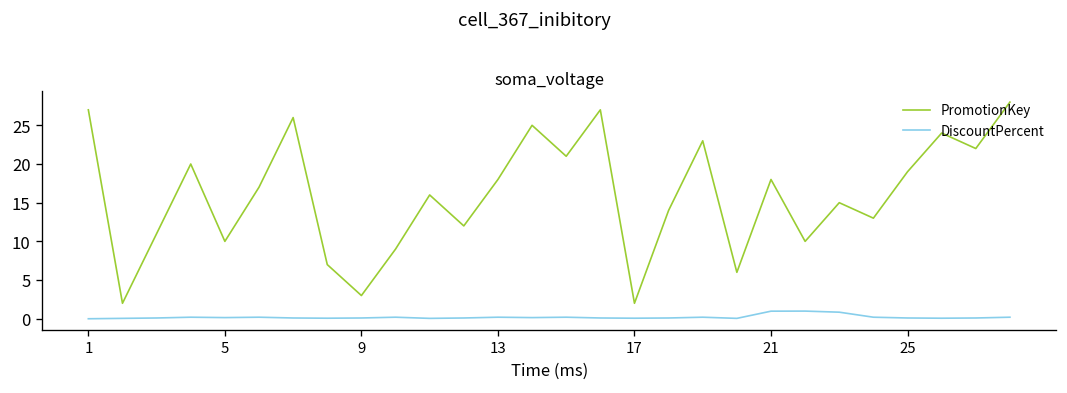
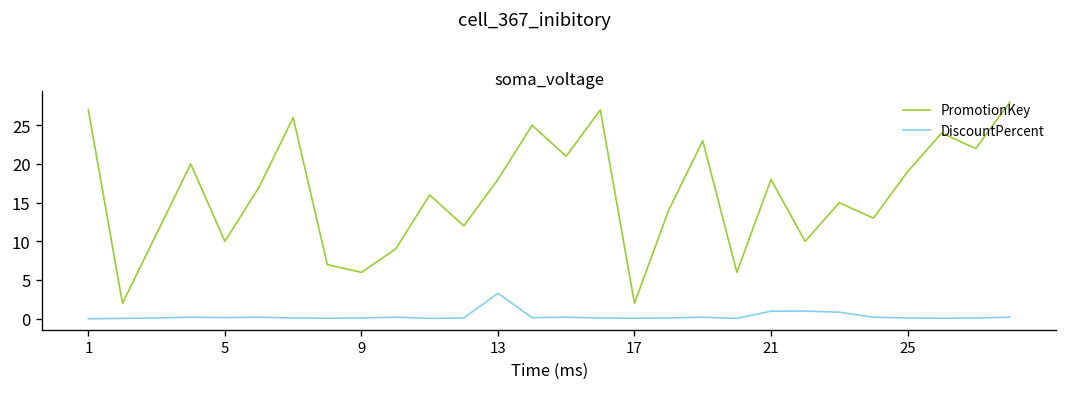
PromotionKey, 9: 3 -> 6
DiscountPercent, 13: 0 -> 3
